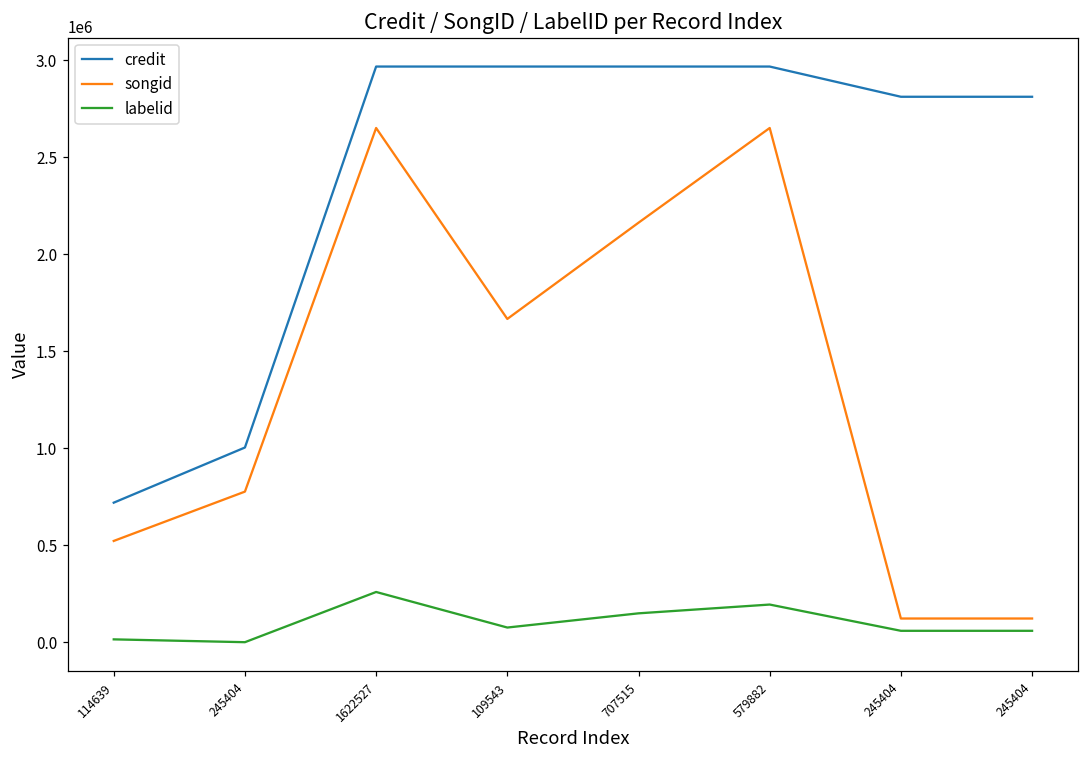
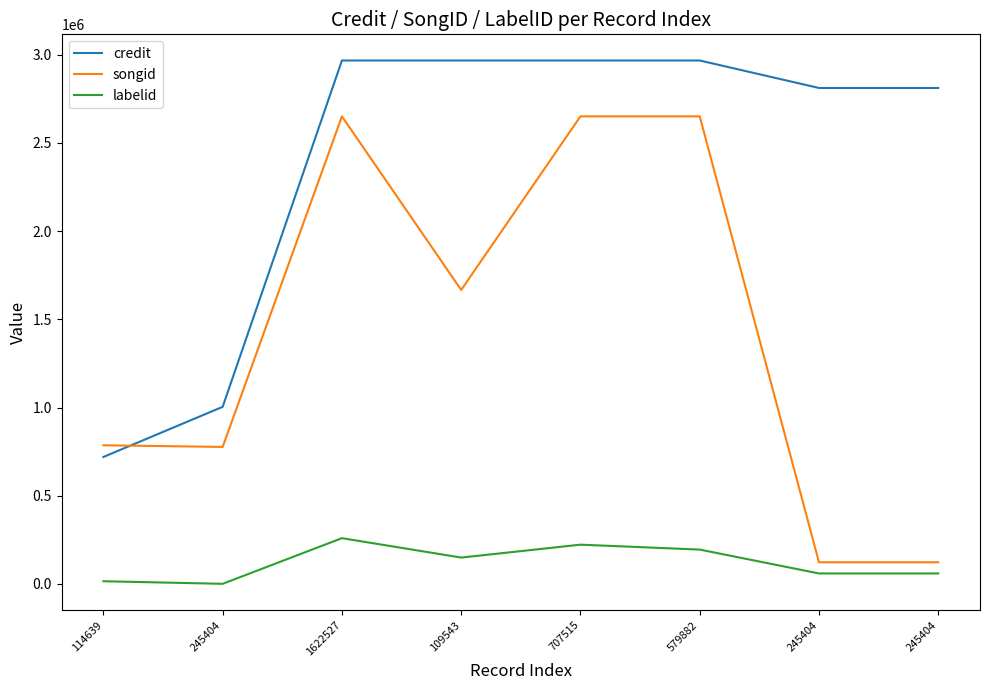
songid, 114639: 520000 -> 790000
labelid, 109543: 80000 -> 150000
songid, 707515: 2160000 -> 2650000
labelid, 707515: 150000 -> 220000
